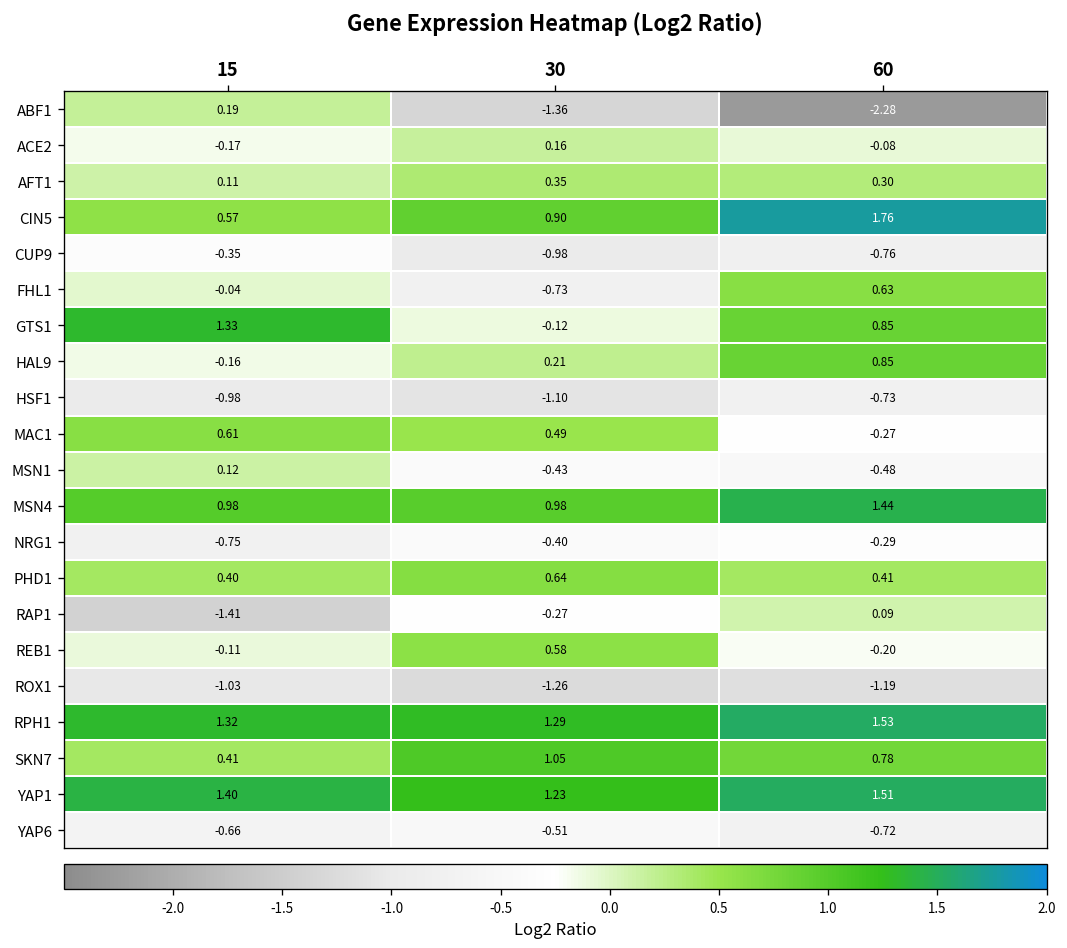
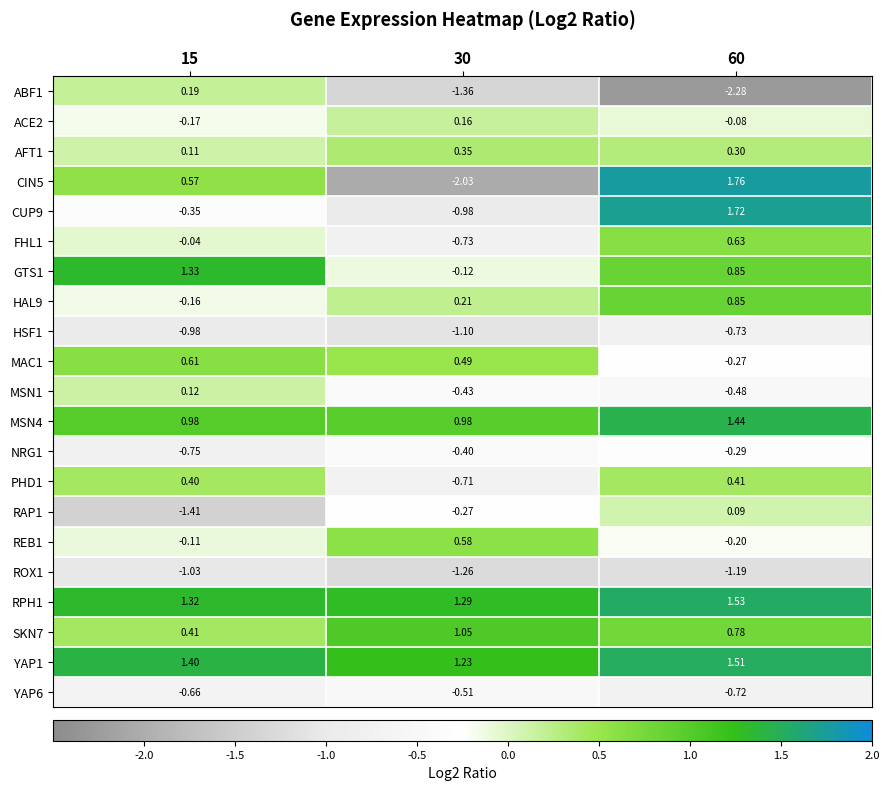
CIN5, 30: 0.90 -> -2.03
CUP9, 60: -0.76 -> 1.72
PHD1, 30: 0.64 -> -0.71
